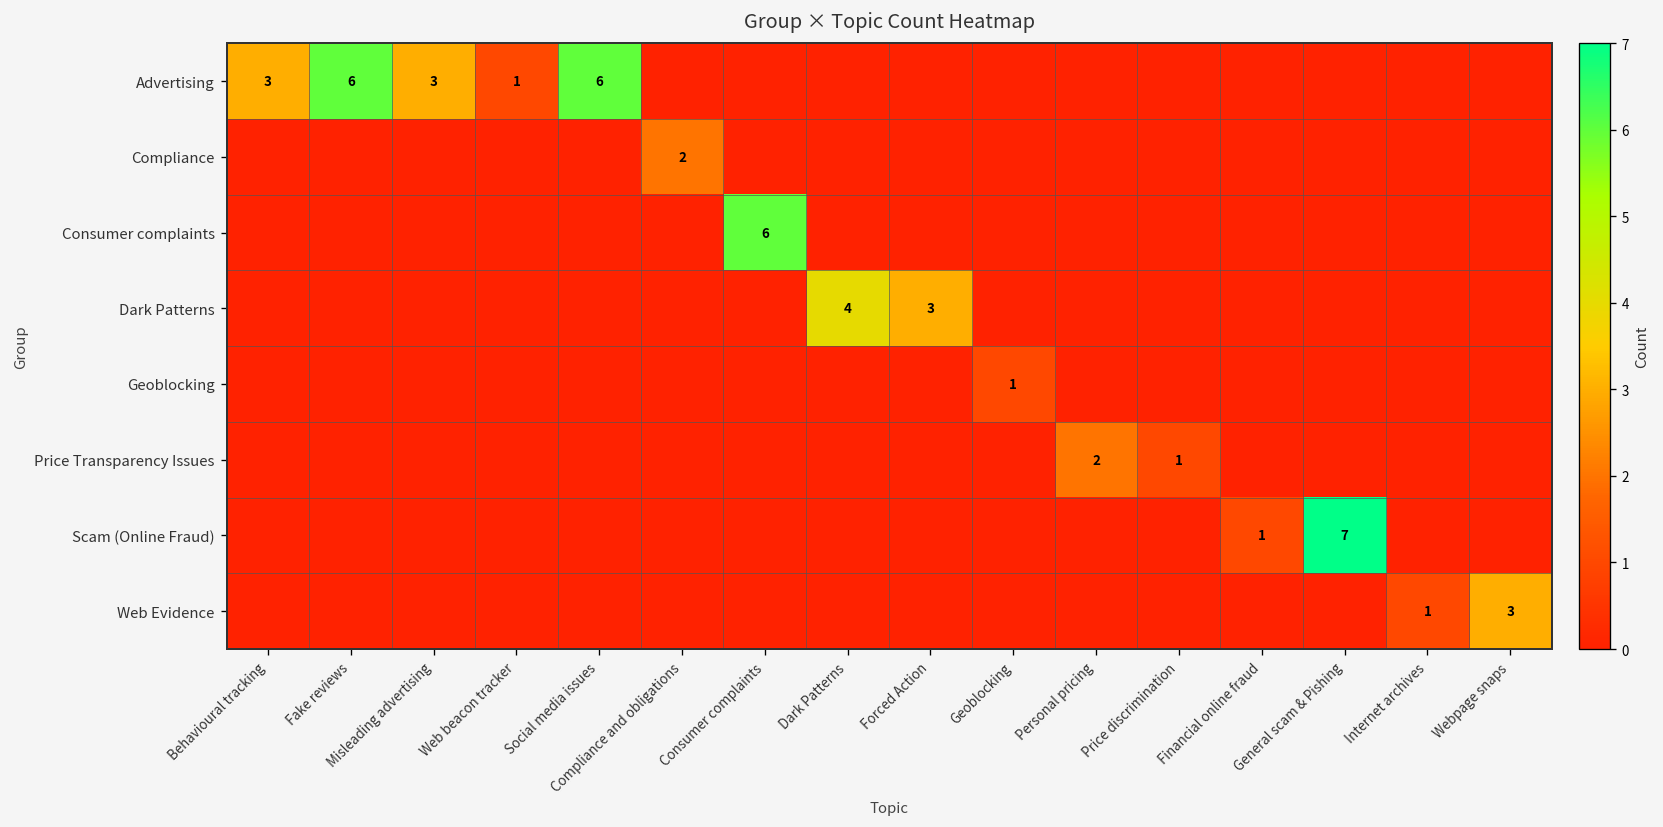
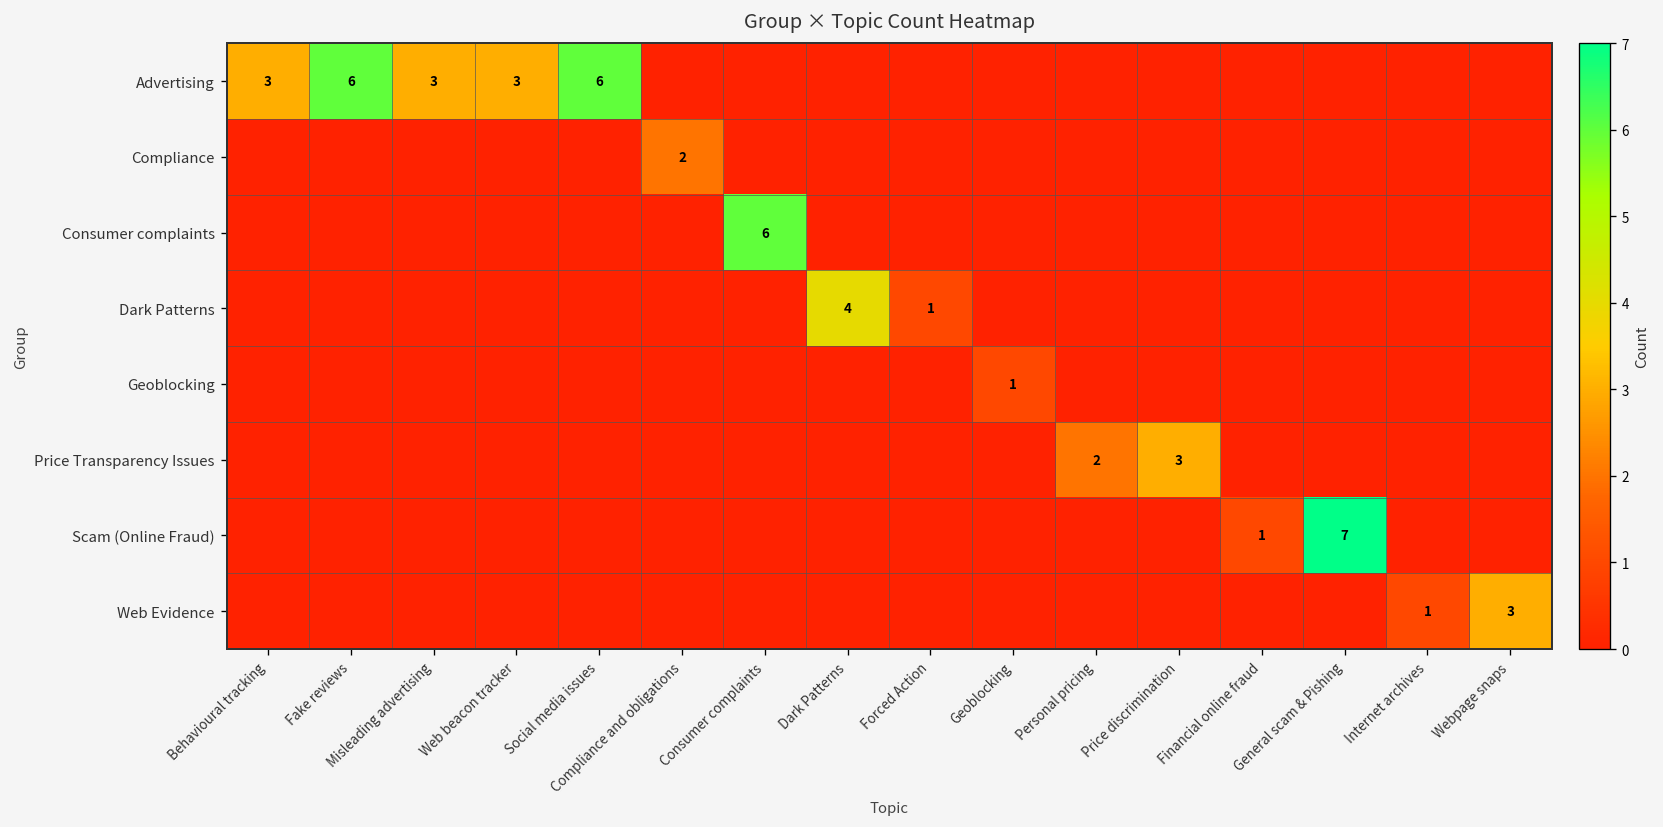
Advertising, Web beacon tracker: 1 -> 3
Dark Patterns, Forced Action: 3 -> 1
Price Transparency Issues, Price discrimination: 1 -> 3
